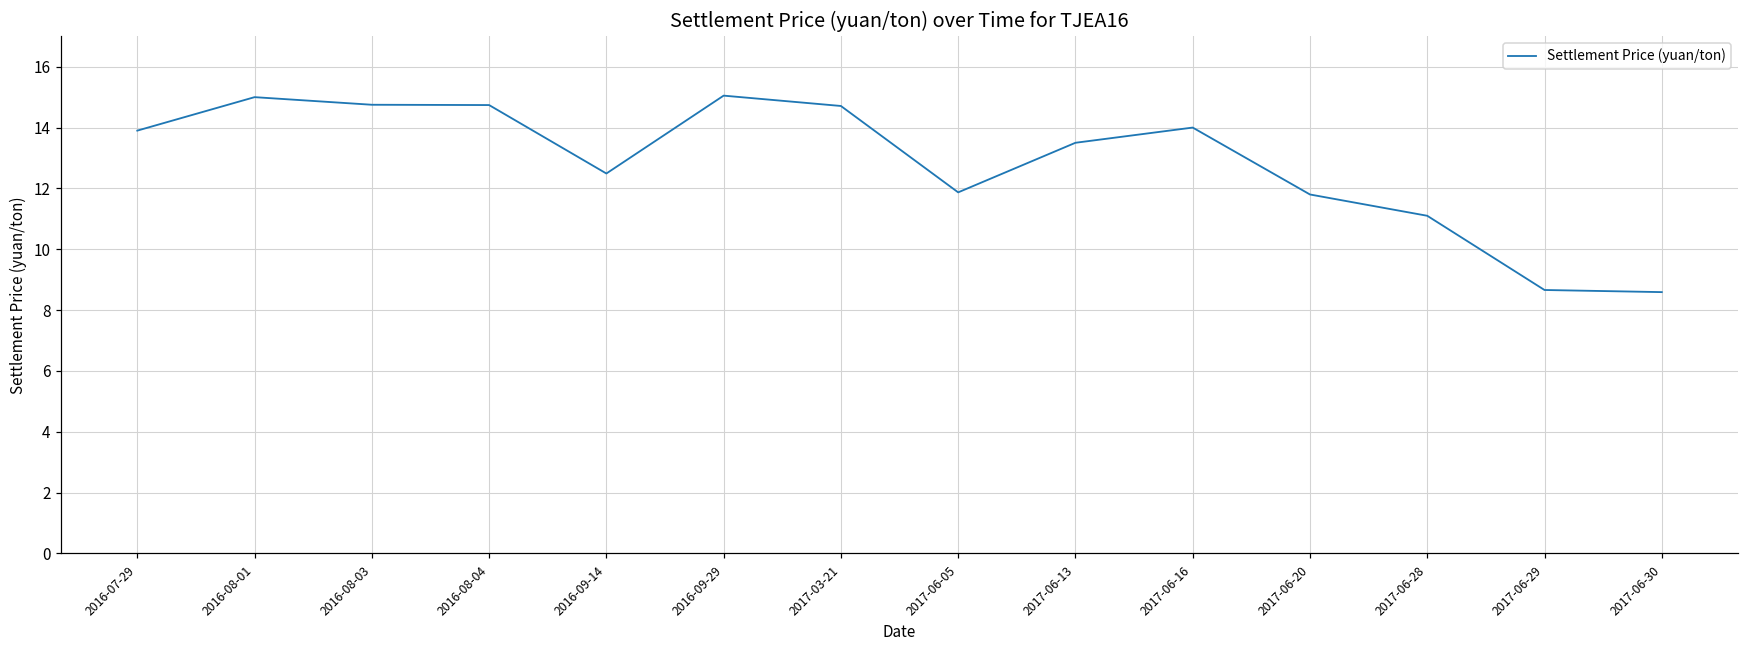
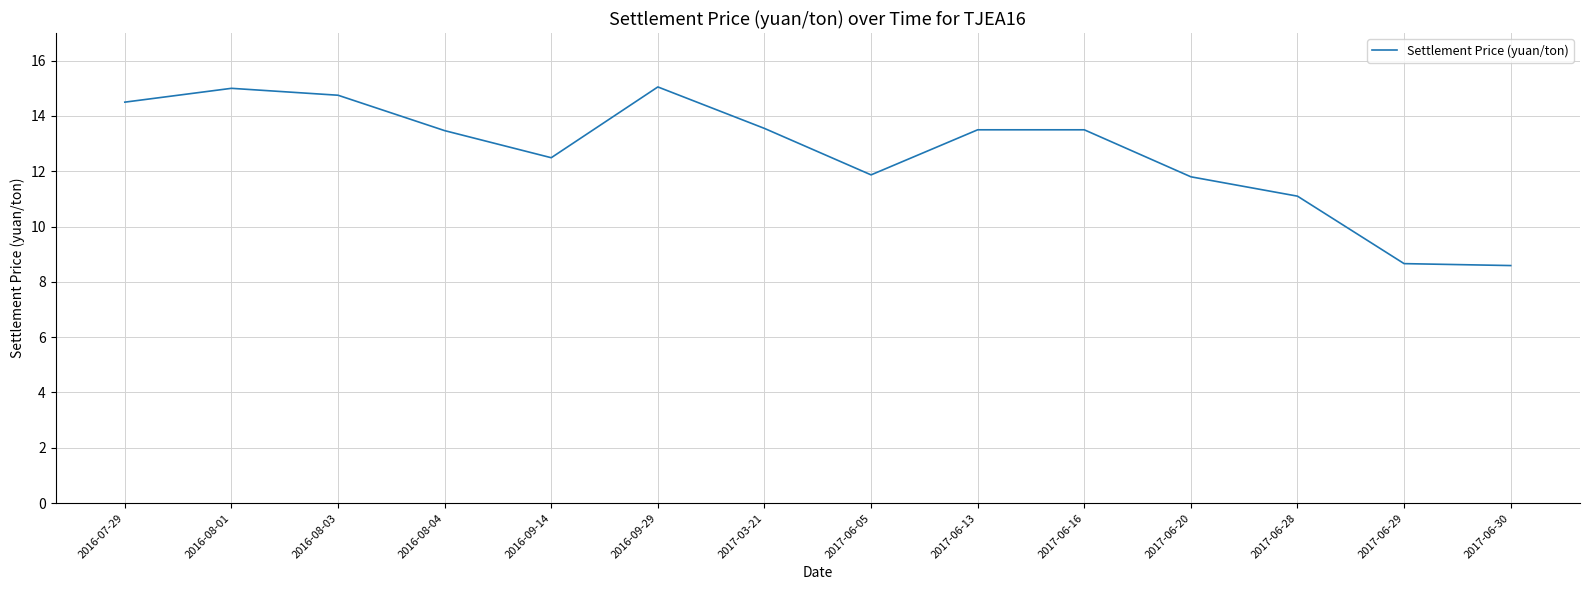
2016-07-29: 13.9 -> 14.5
2016-08-04: 14.7 -> 13.5
2017-03-21: 14.7 -> 13.6
2017-06-16: 14.0 -> 13.5
